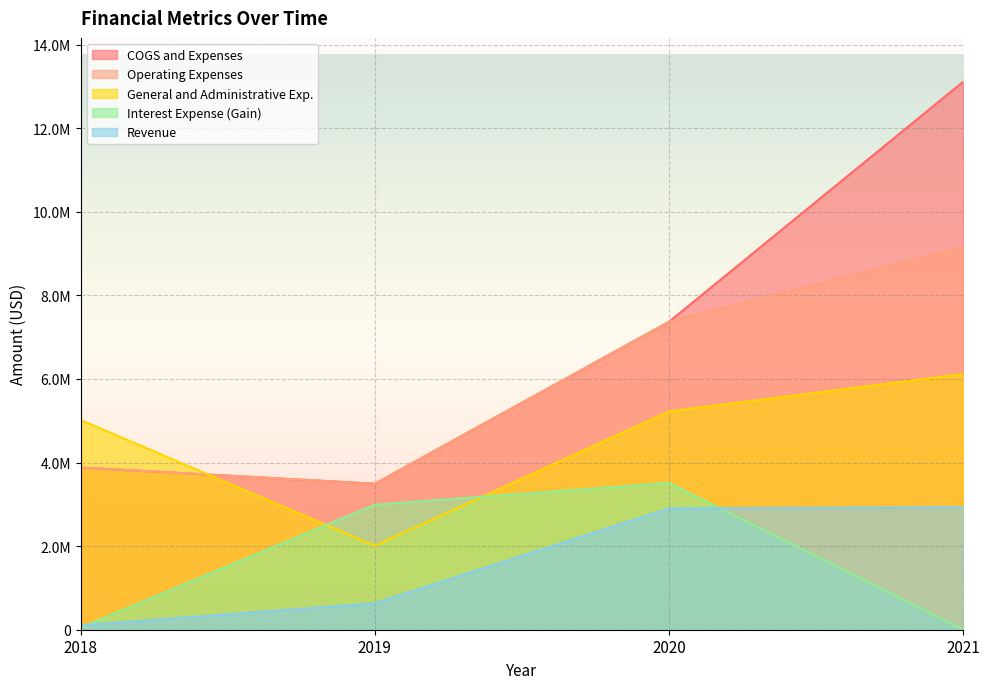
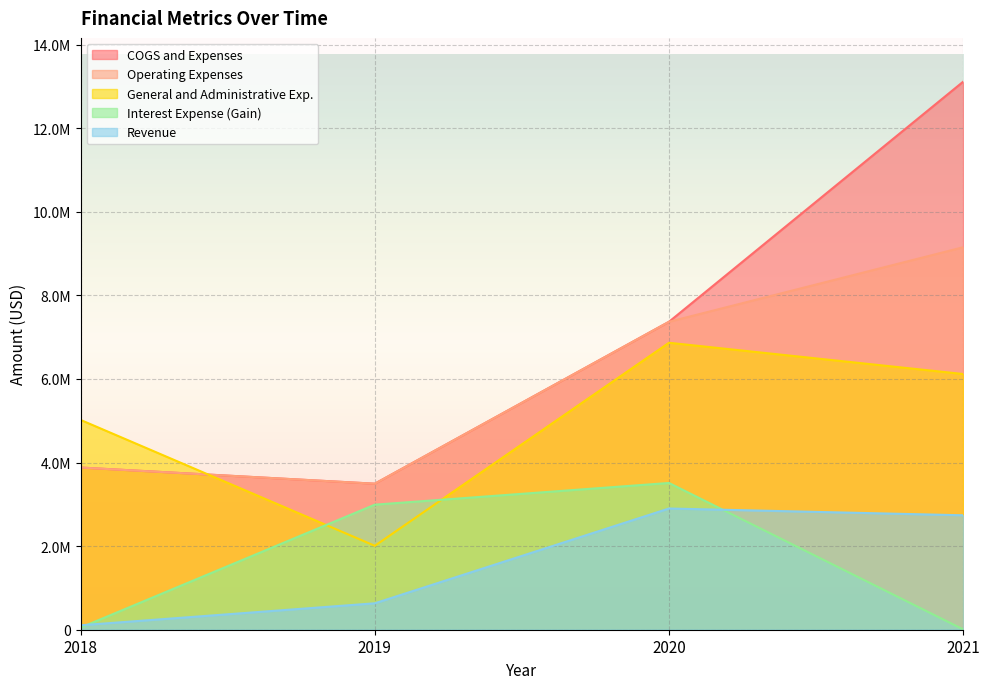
General and Administrative Exp., 2020: 5200000 -> 6900000
Revenue, 2021: 2900000 -> 2700000
